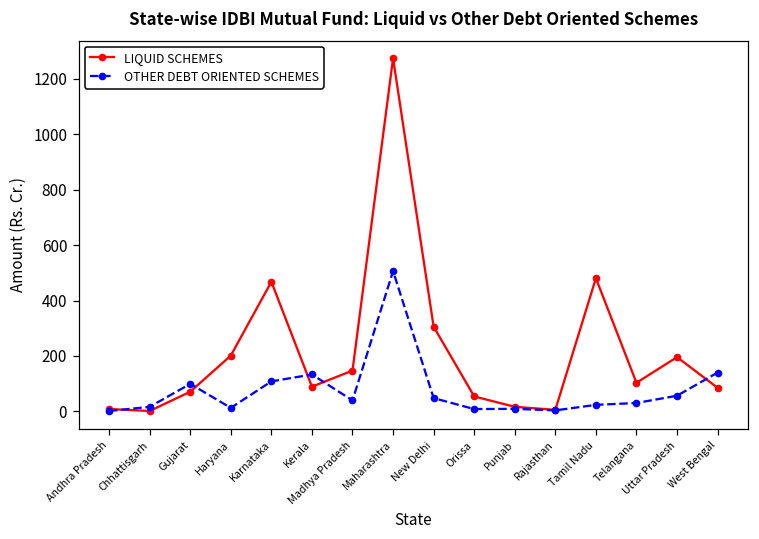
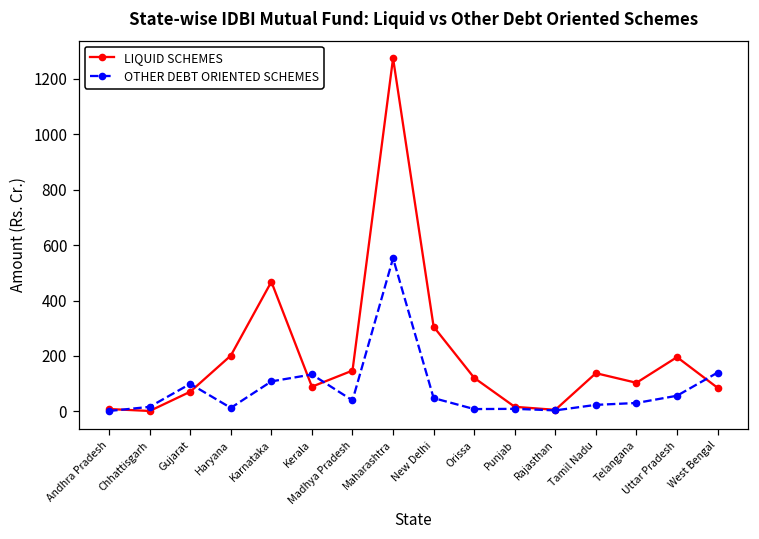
OTHER DEBT ORIENTED SCHEMES, Maharashtra: 510 -> 550
LIQUID SCHEMES, Orissa: 50 -> 120
LIQUID SCHEMES, Tamil Nadu: 480 -> 140
